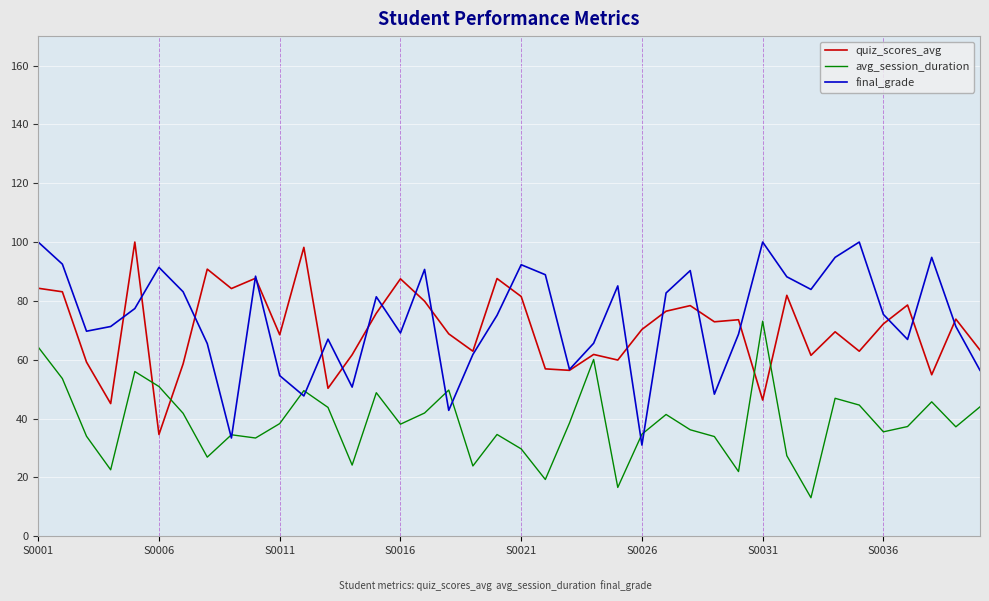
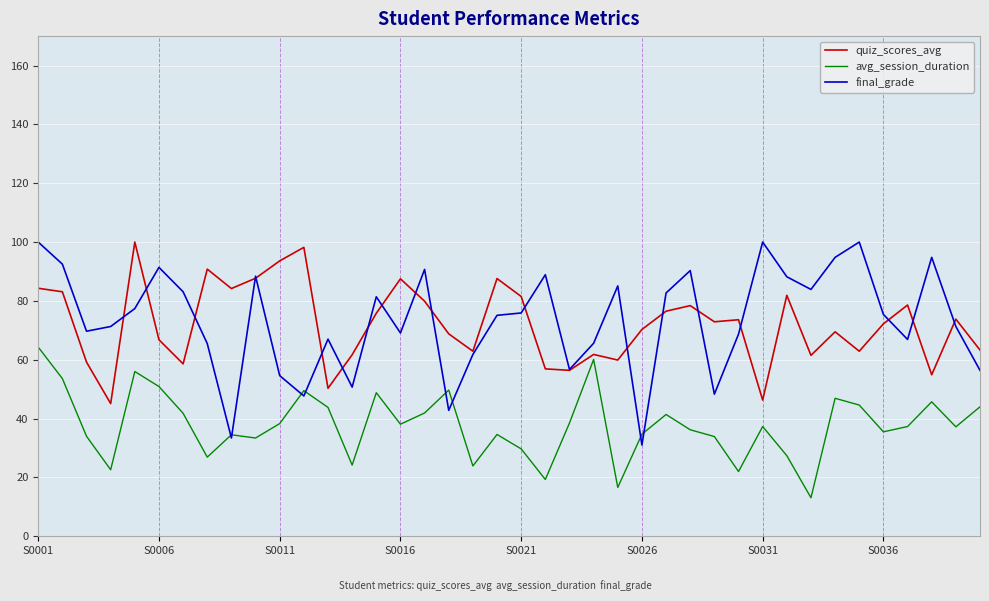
quiz_scores_avg, S0006: 35 -> 67
quiz_scores_avg, S0011: 69 -> 94
final_grade, S0021: 92 -> 76
avg_session_duration, S0031: 73 -> 37
